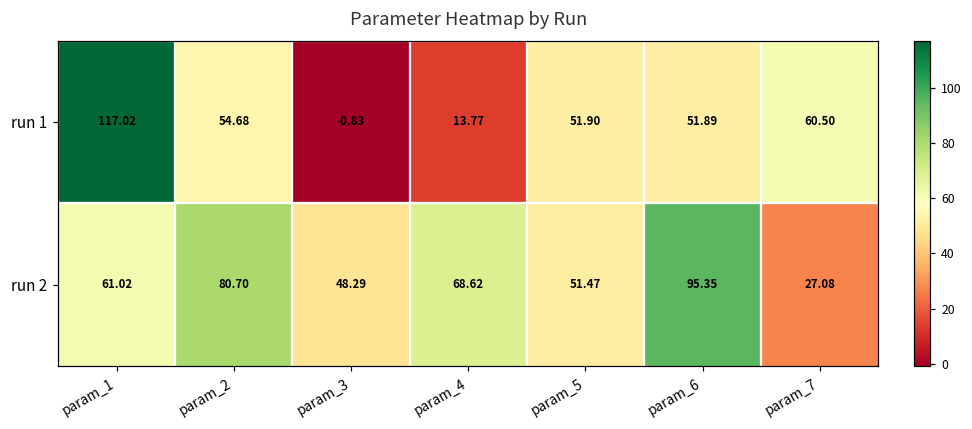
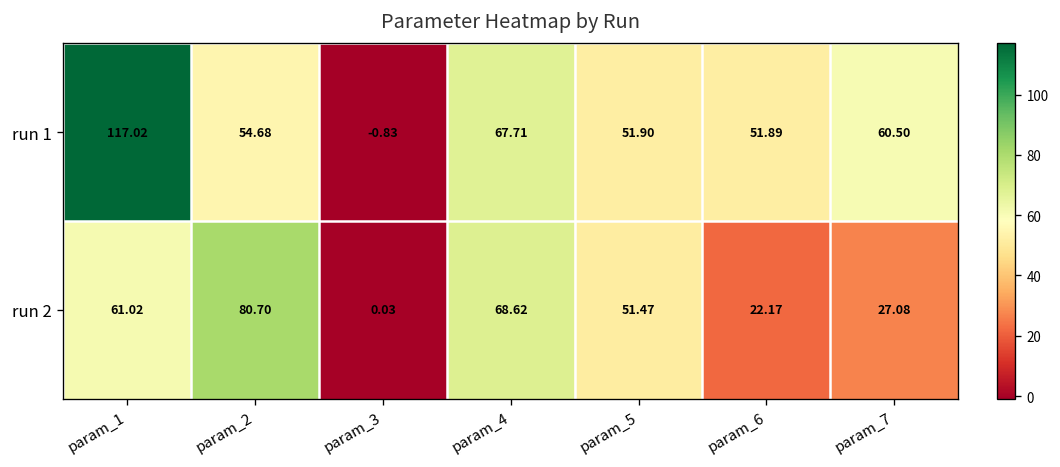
run 1, param_4: 13.77 -> 67.71
run 2, param_3: 48.29 -> 0.03
run 2, param_6: 95.35 -> 22.17
